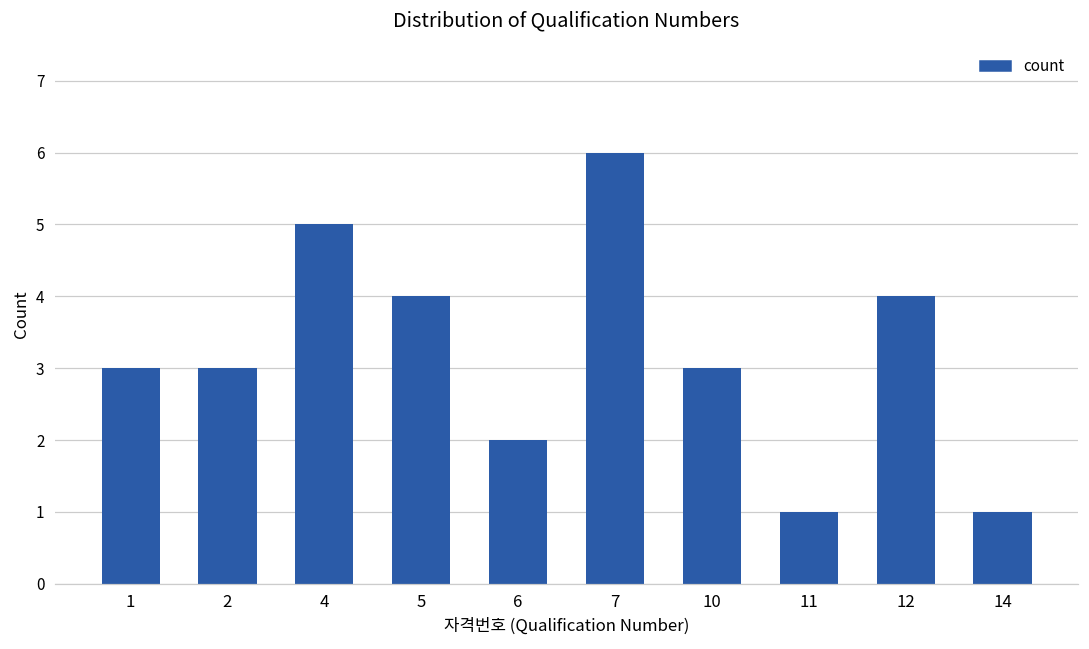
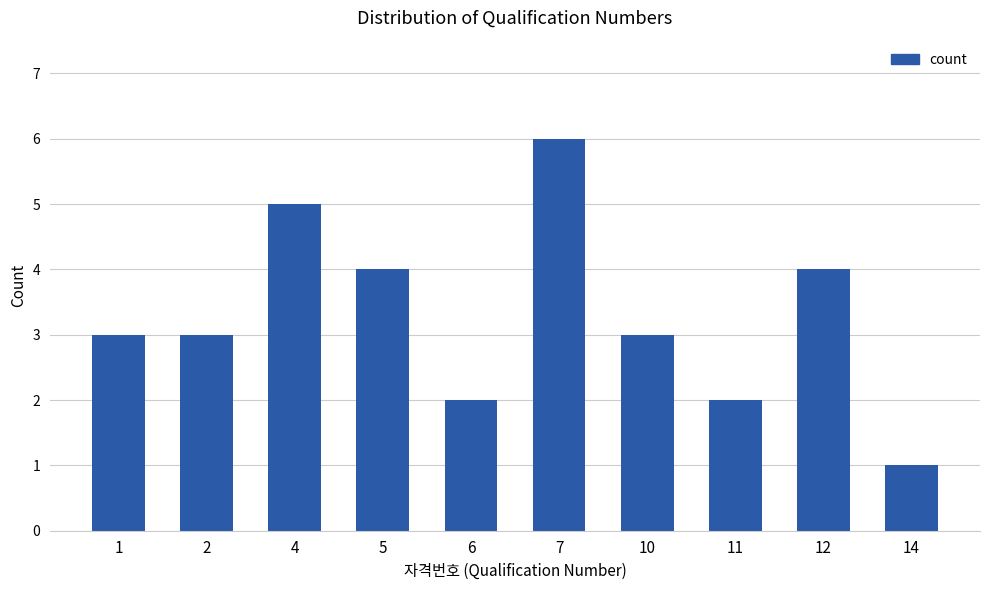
11: 1 -> 2
